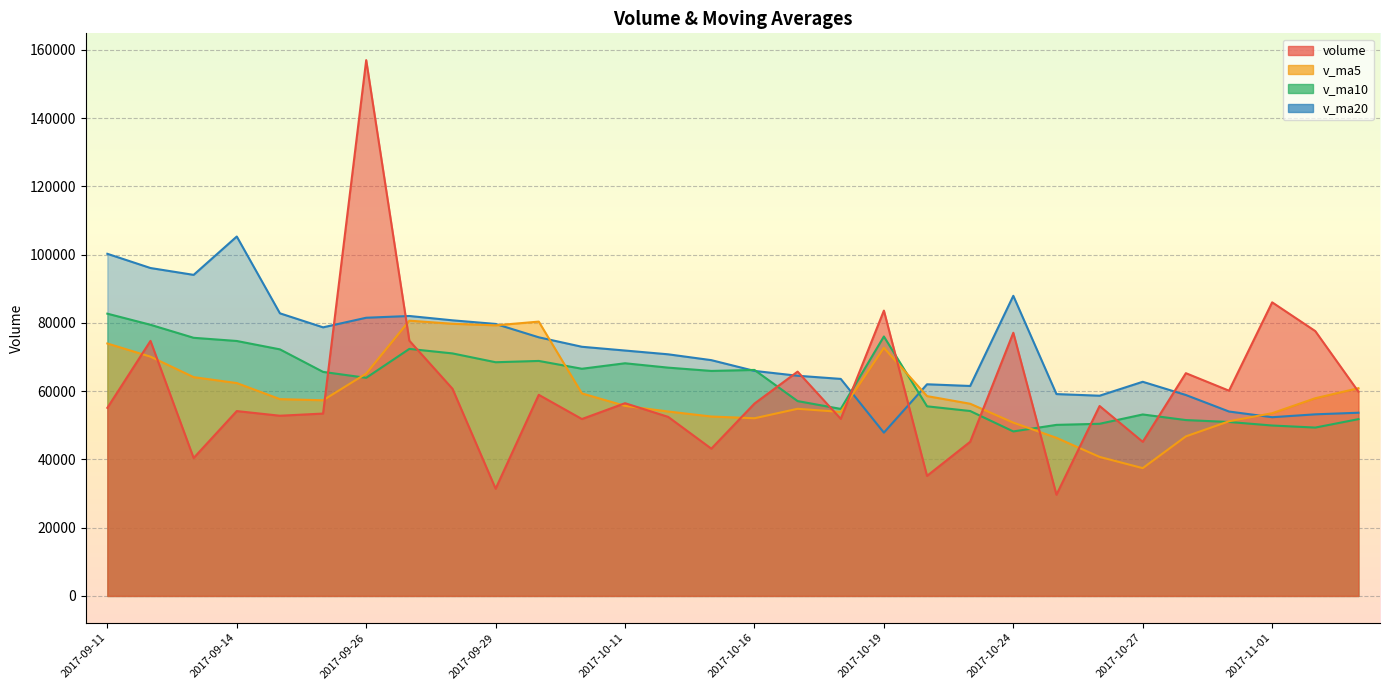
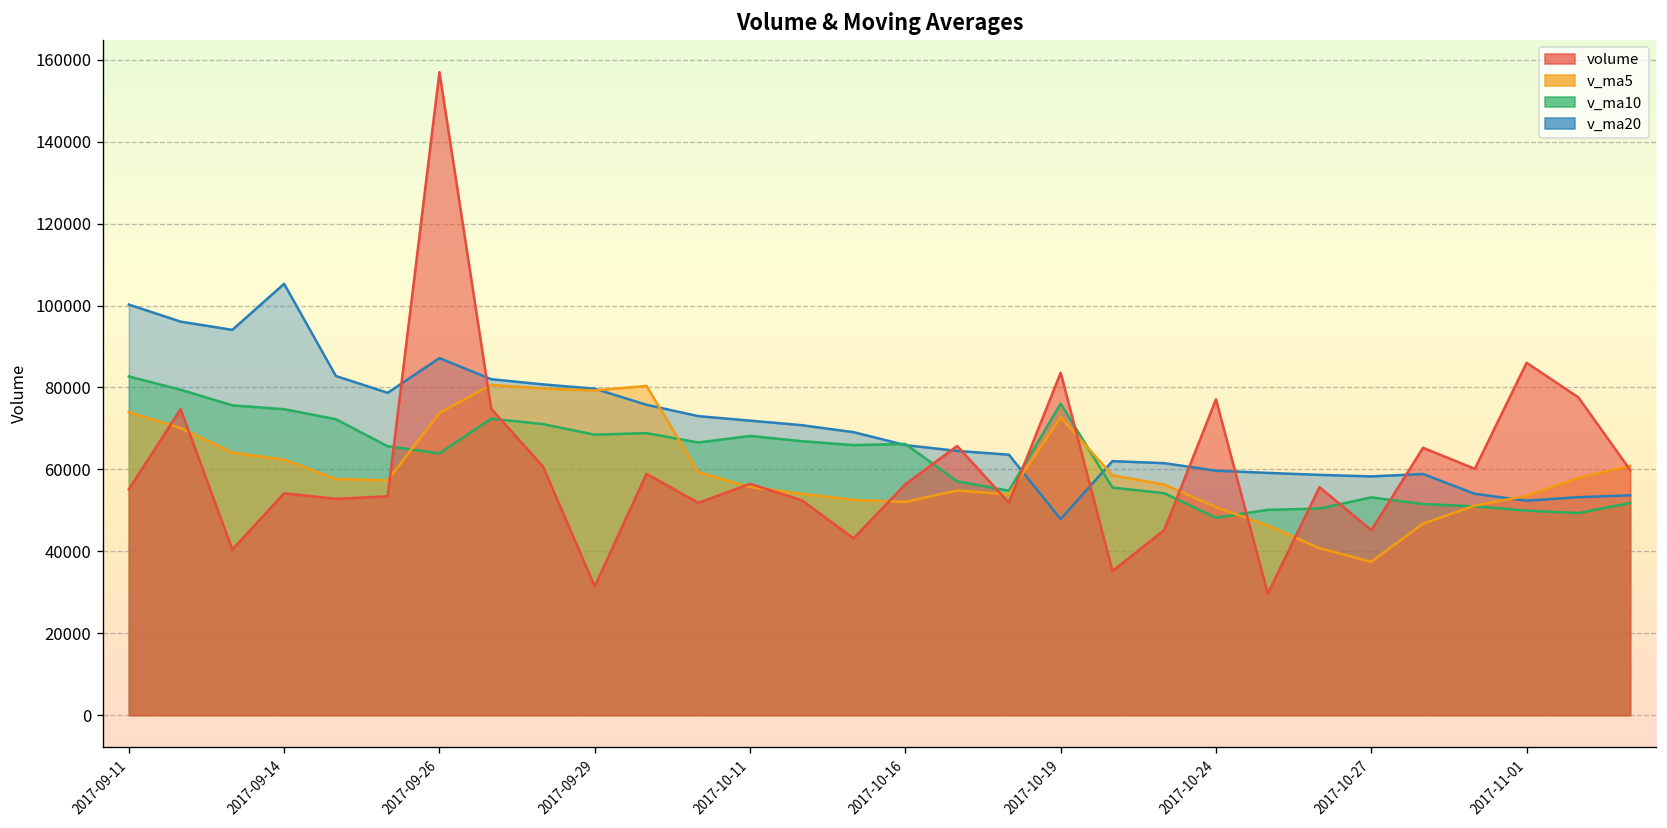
v_ma20, 2017-09-26: 82000 -> 87000
v_ma5, 2017-09-26: 65000 -> 74000
v_ma20, 2017-10-24: 88000 -> 60000
v_ma20, 2017-10-27: 63000 -> 58000
